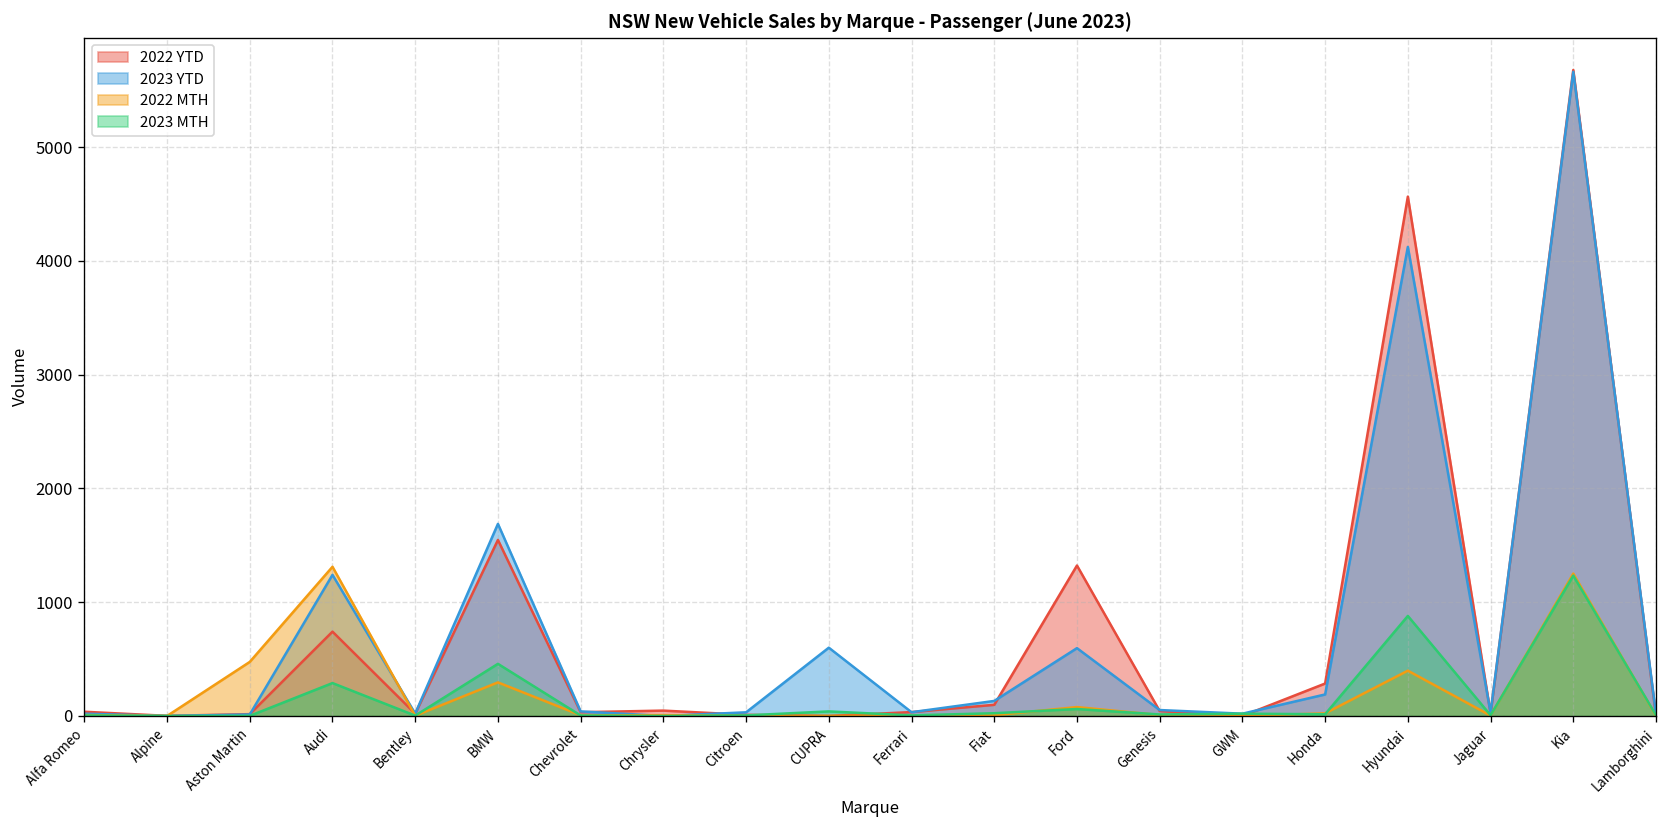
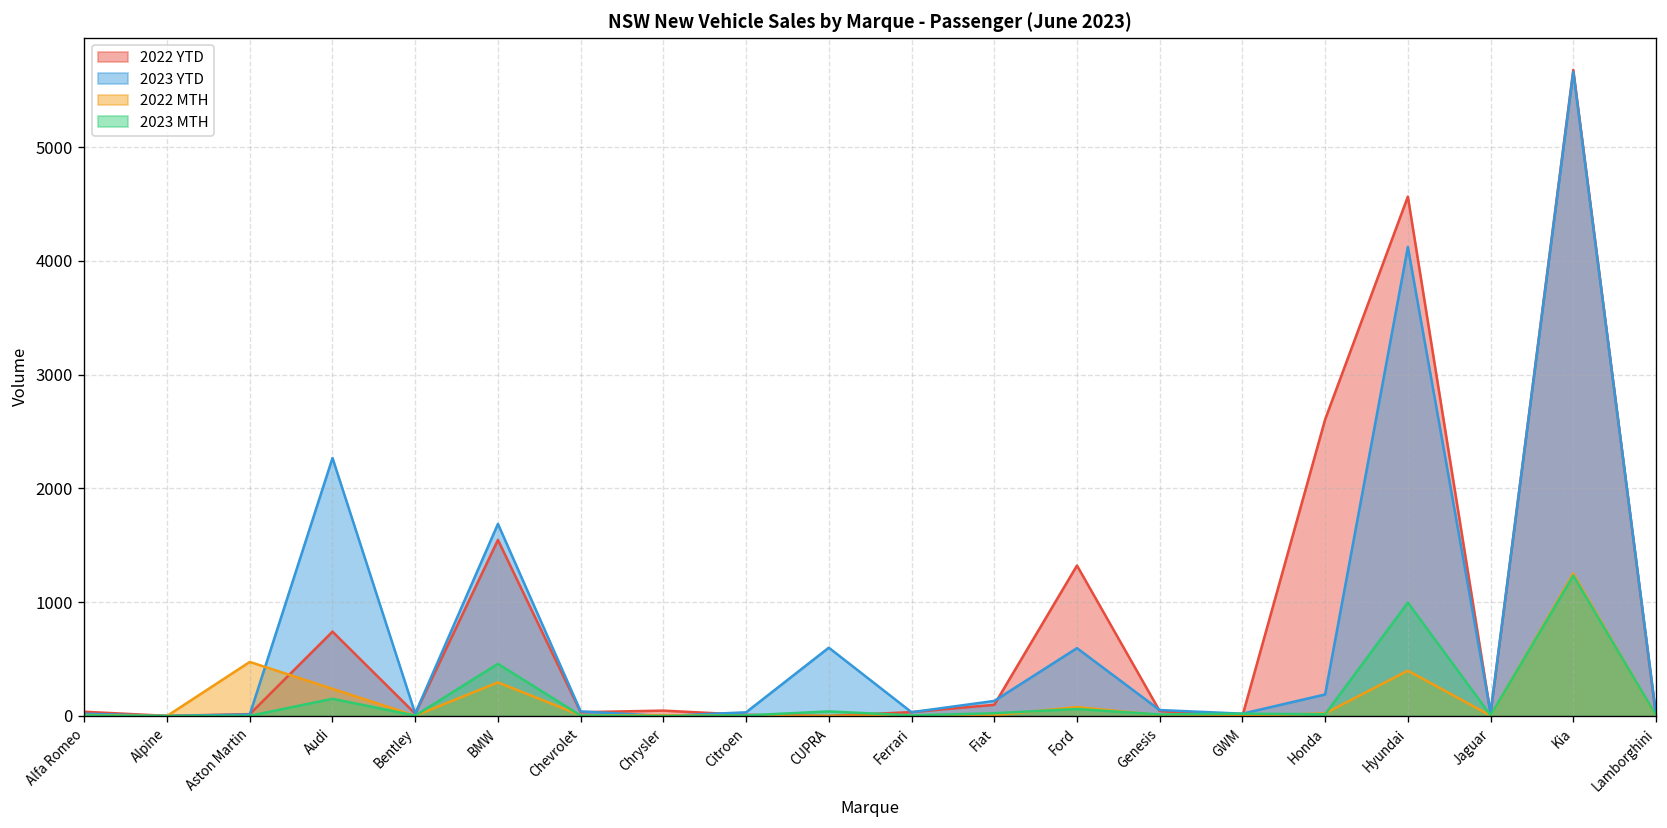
2023 YTD, Audi: 1200 -> 2300
2022 MTH, Audi: 1300 -> 200
2023 MTH, Audi: 300 -> 200
2022 YTD, Honda: 300 -> 2600
2023 MTH, Hyundai: 900 -> 1000
